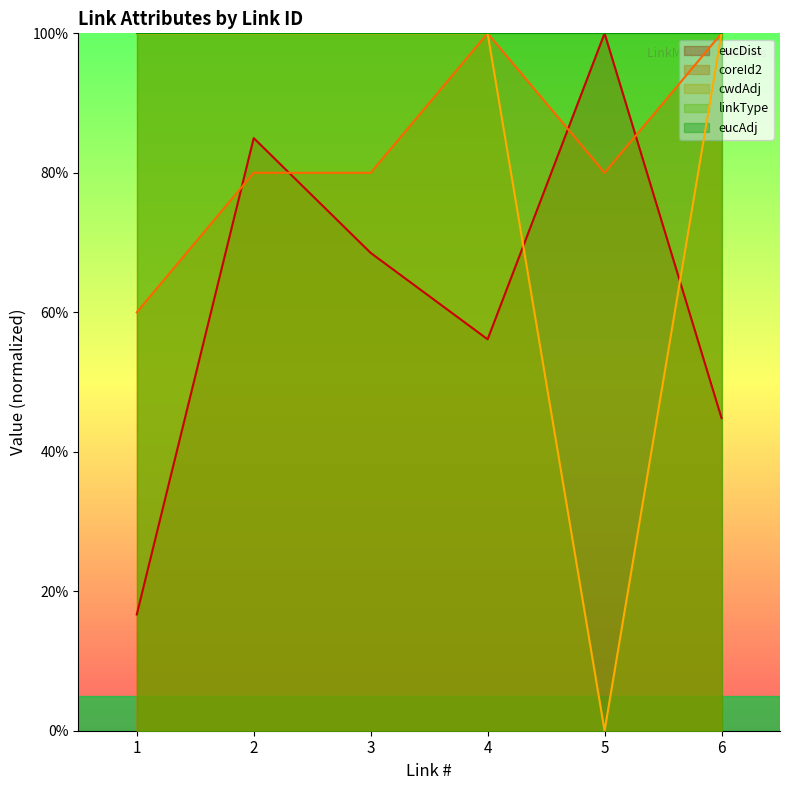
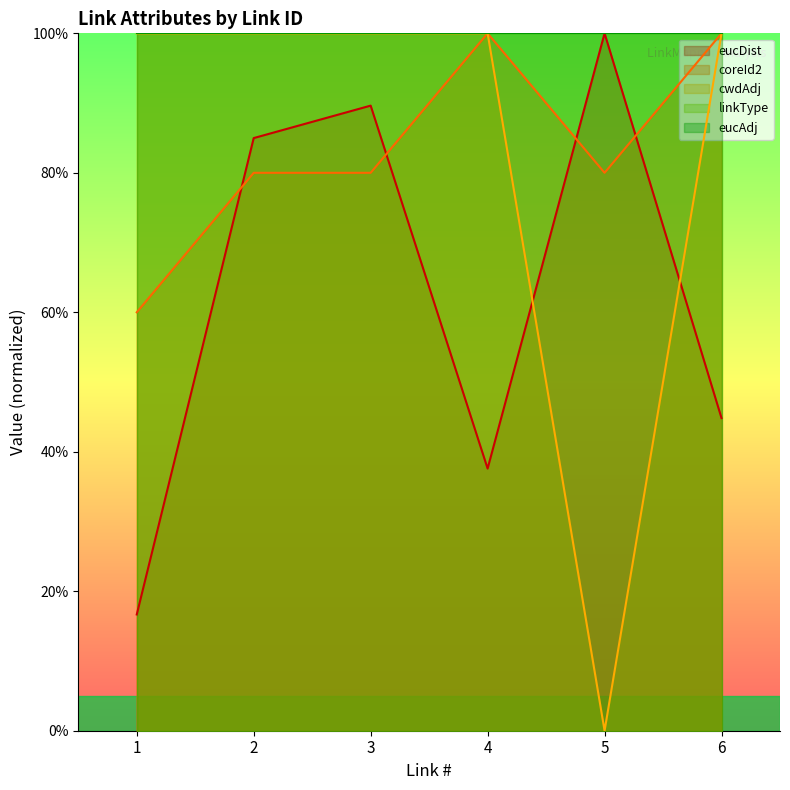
eucDist, 3: 69% -> 90%
eucDist, 4: 56% -> 38%
